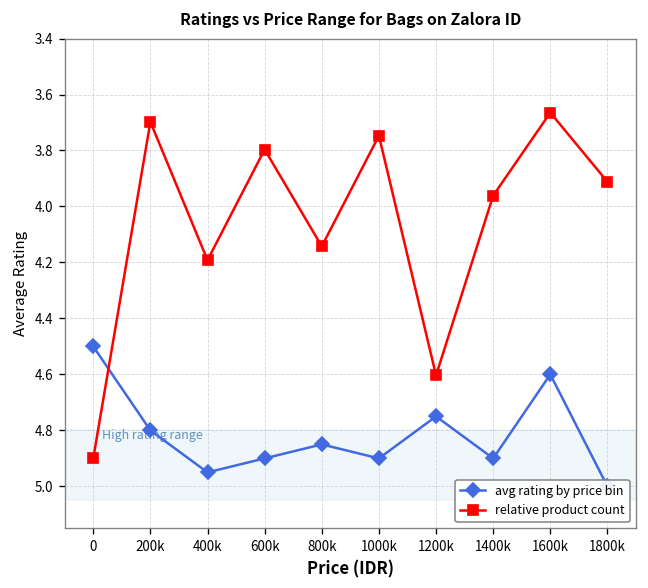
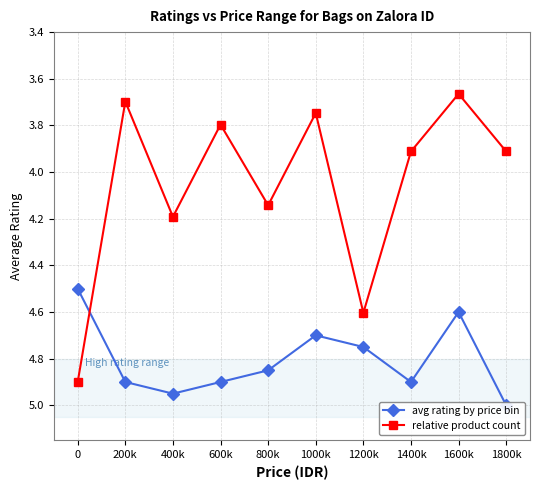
avg rating by price bin, 200k: 4.8 -> 4.9
avg rating by price bin, 1000k: 4.9 -> 4.7
relative product count, 1400k: 3.96 -> 3.91
